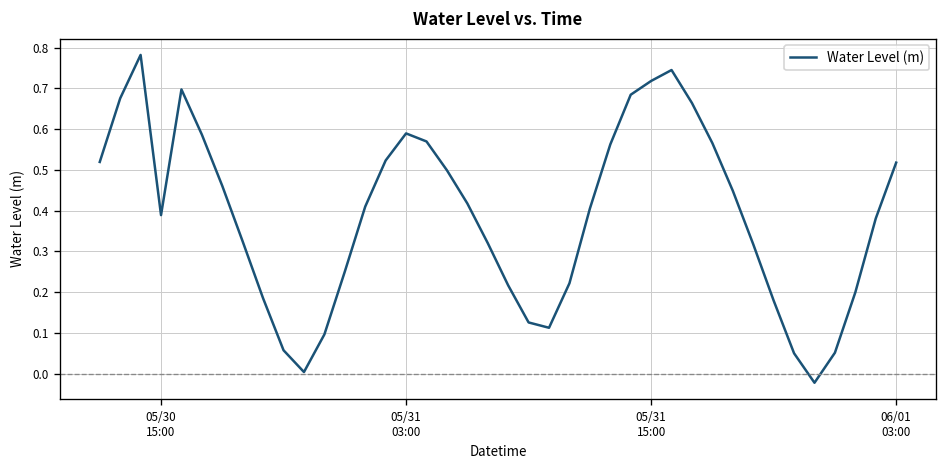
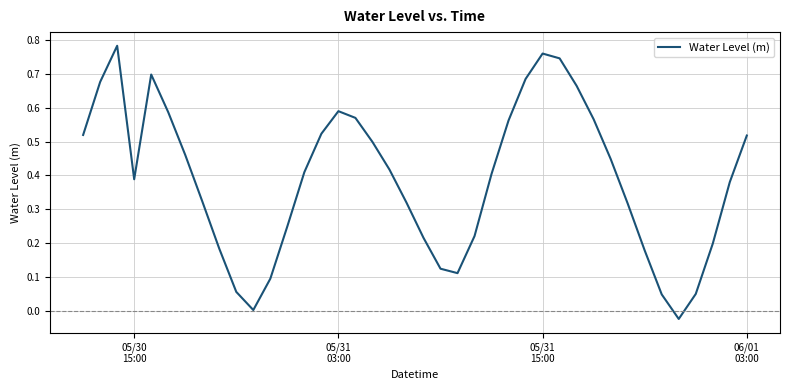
05/31 15:00: 0.72 -> 0.76
